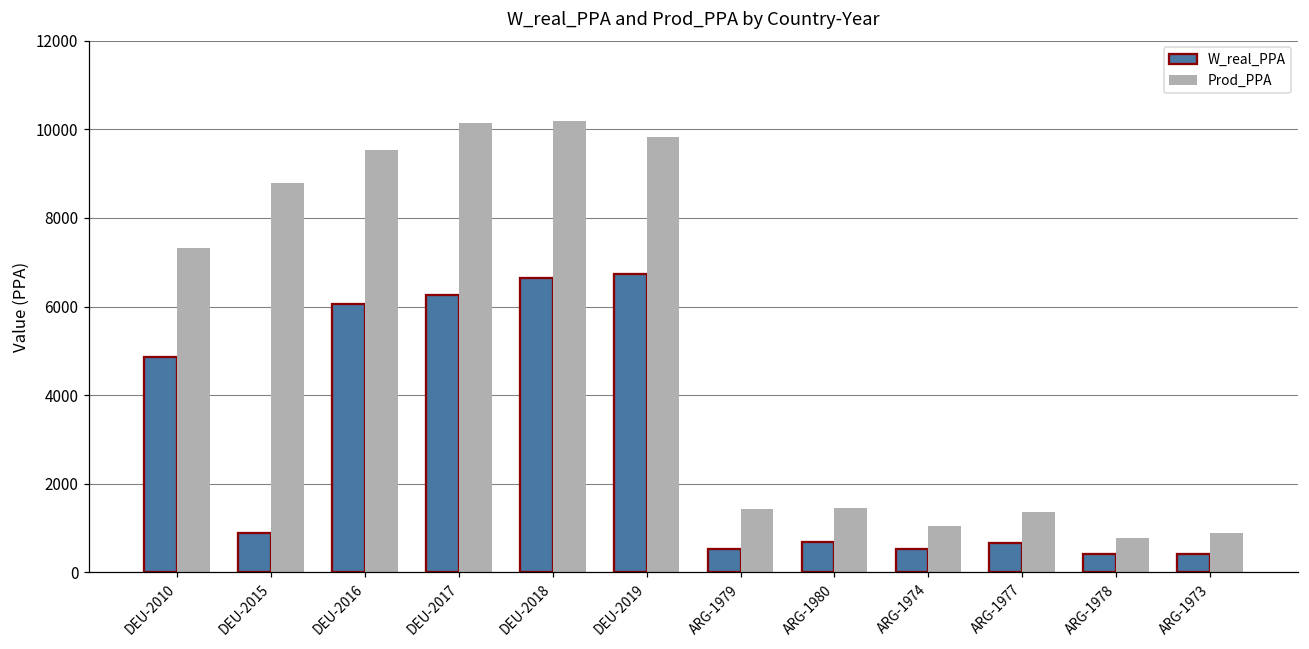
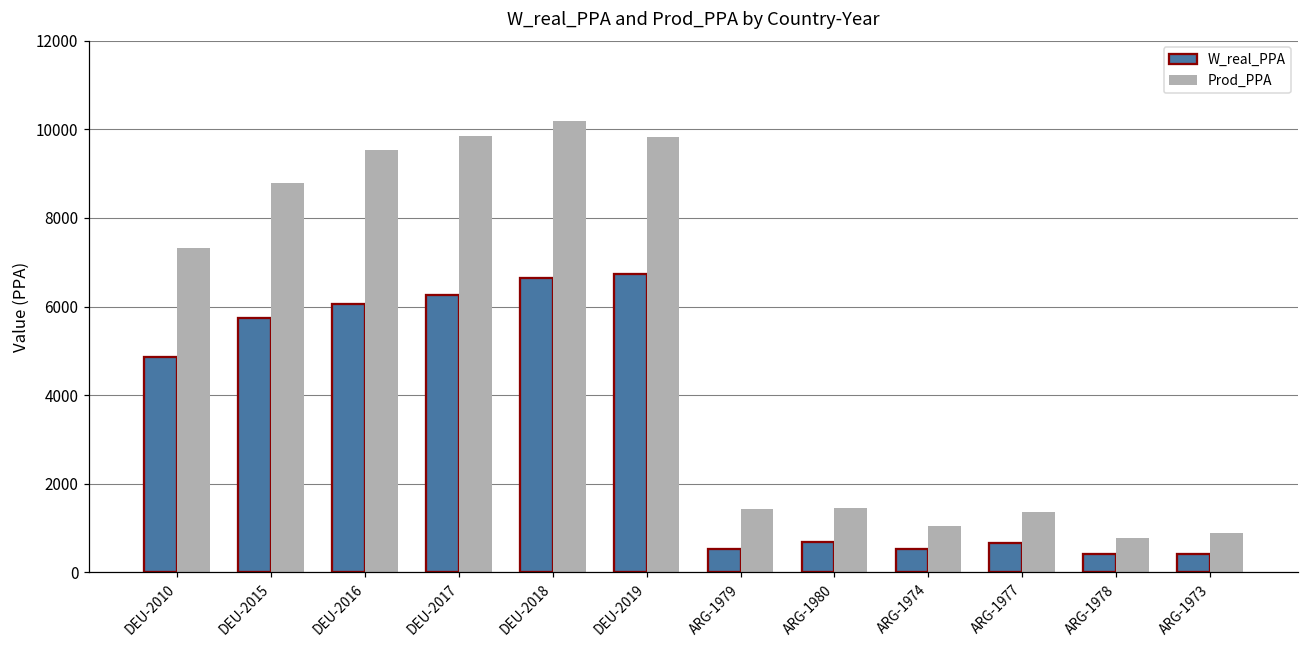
W_real_PPA, DEU-2015: 900 -> 5700
Prod_PPA, DEU-2017: 10100 -> 9800
